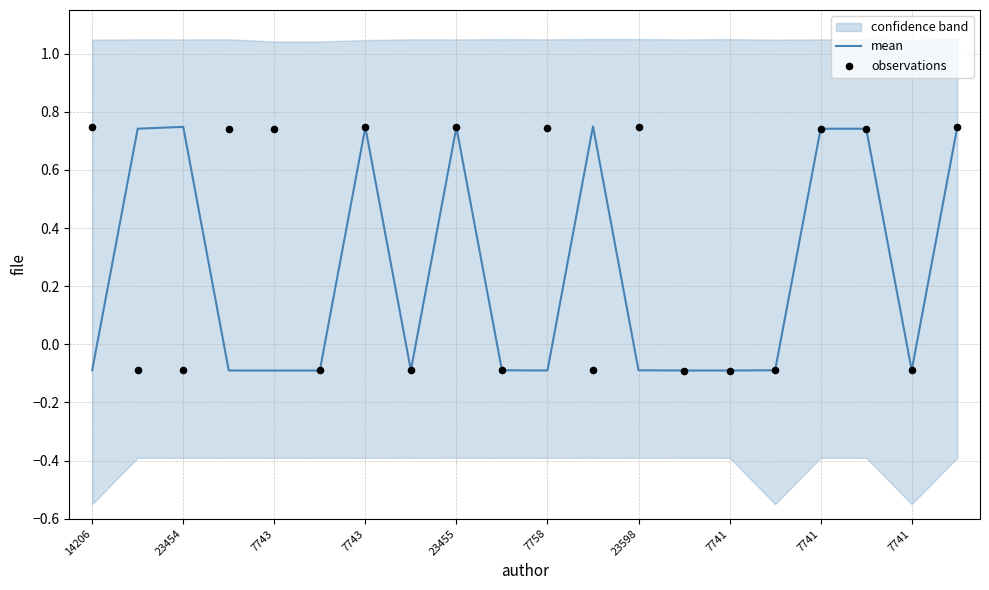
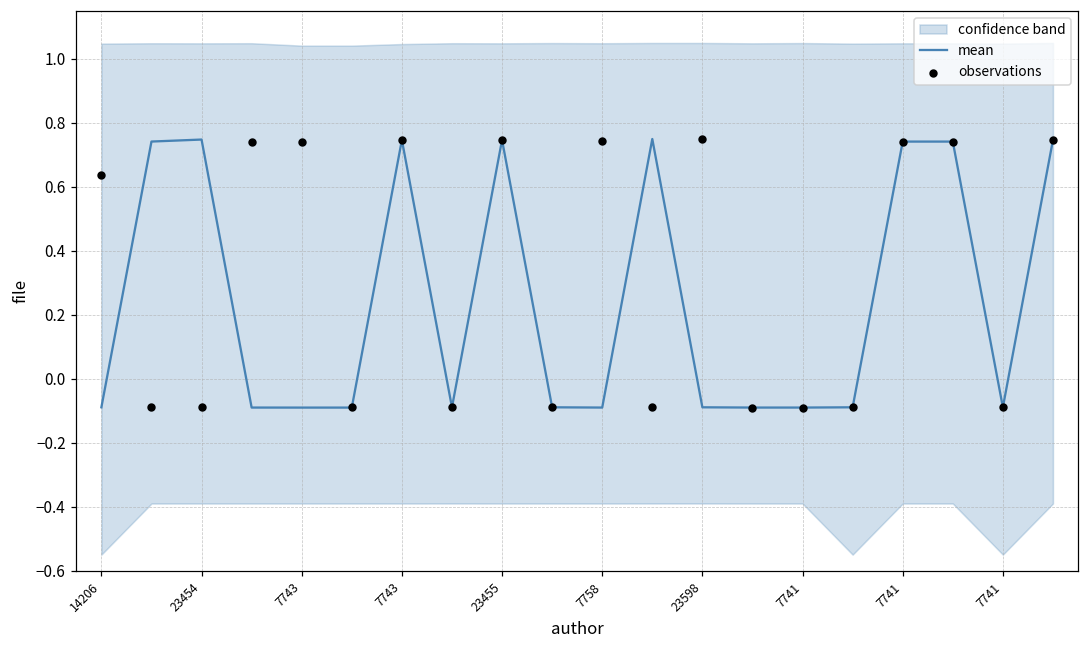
observations, 14206: 0.75 -> 0.64
